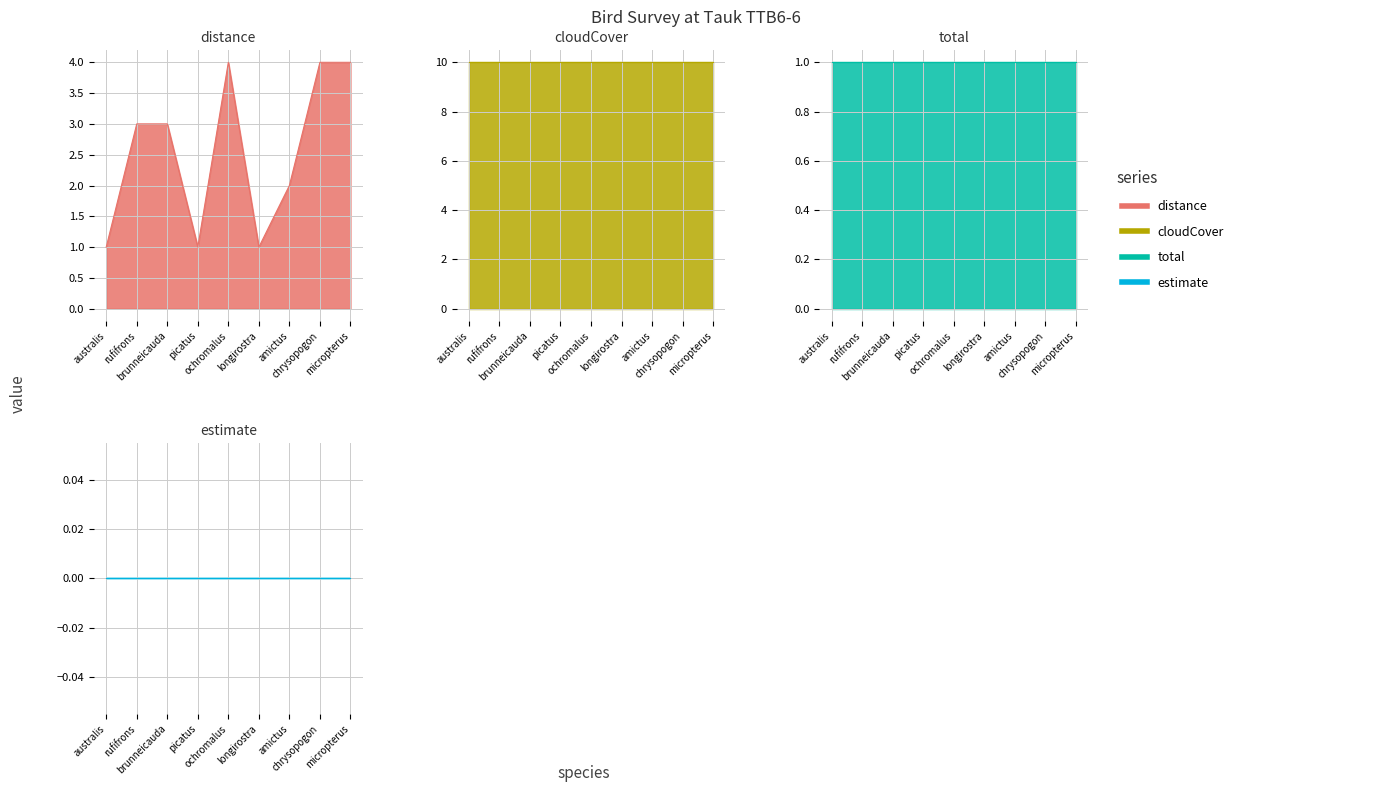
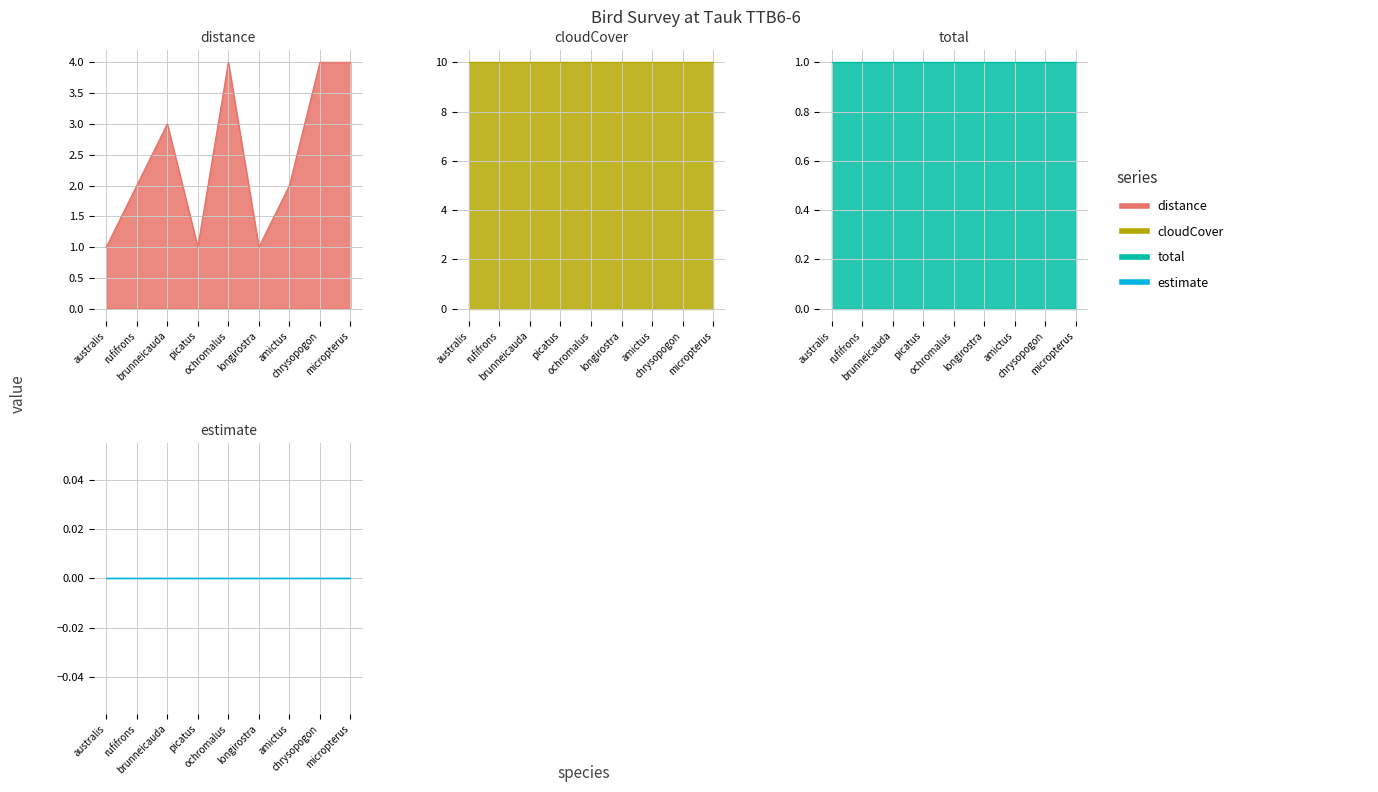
distance, rufifrons: 3 -> 2
